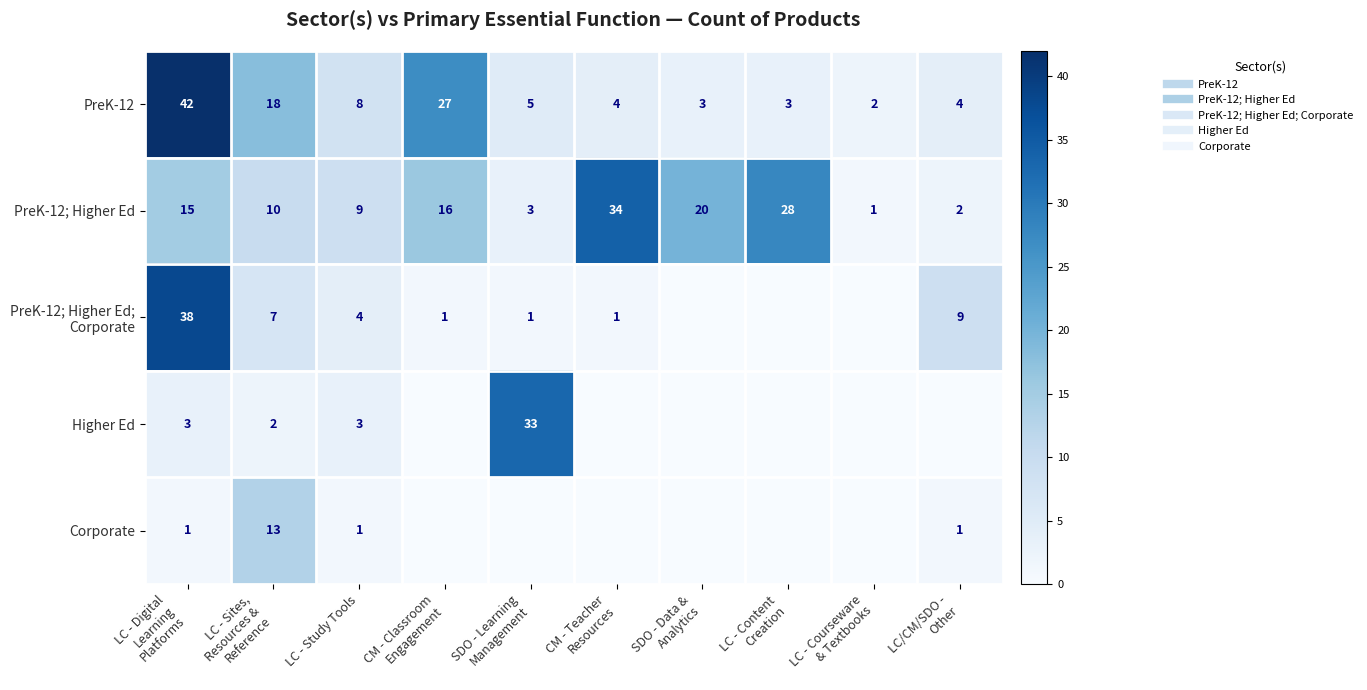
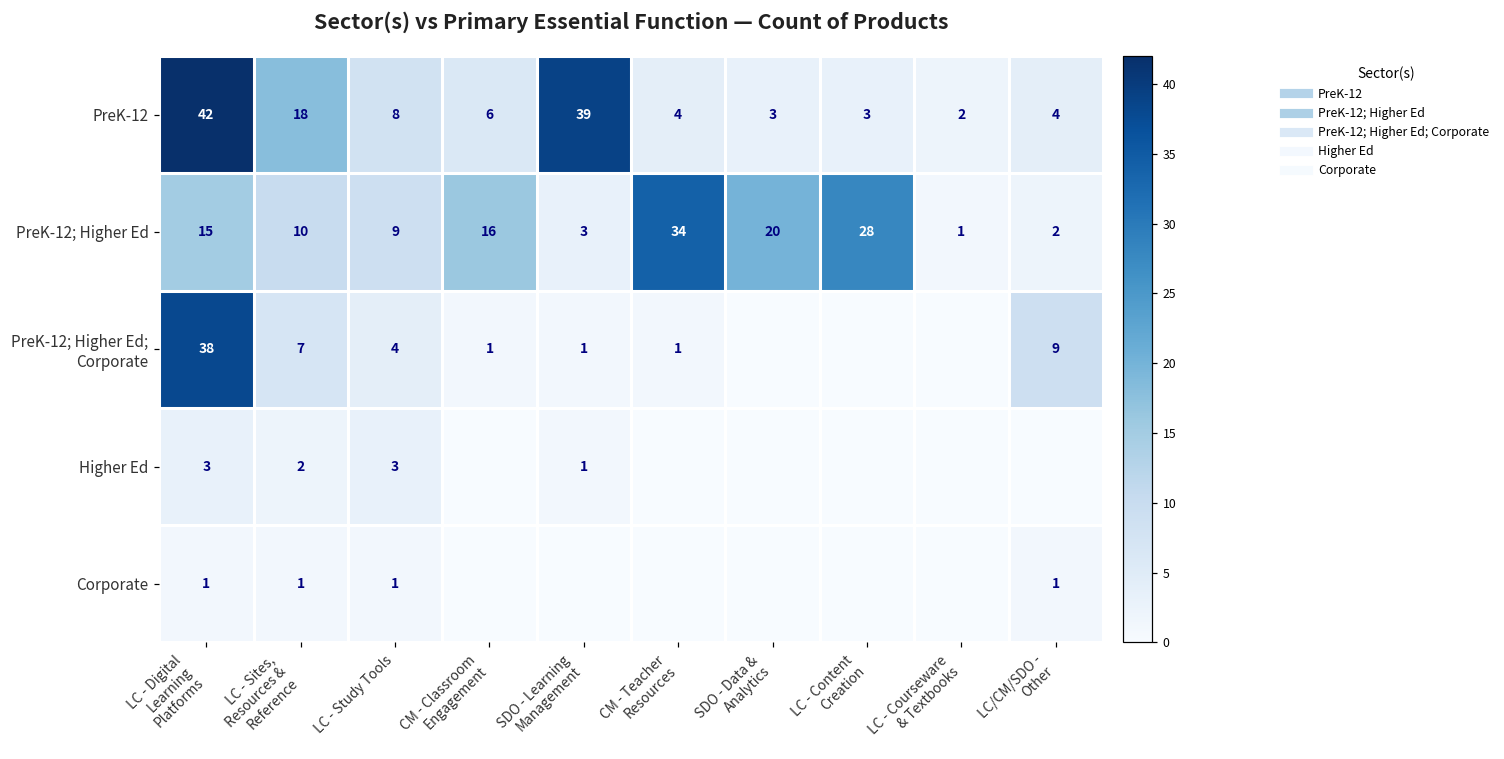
PreK-12, CM - Classroom Engagement: 27 -> 6
PreK-12, SDO - Learning Management: 5 -> 39
Higher Ed, SDO - Learning Management: 33 -> 1
Corporate, LC - Sites, Resources & Reference: 13 -> 1
